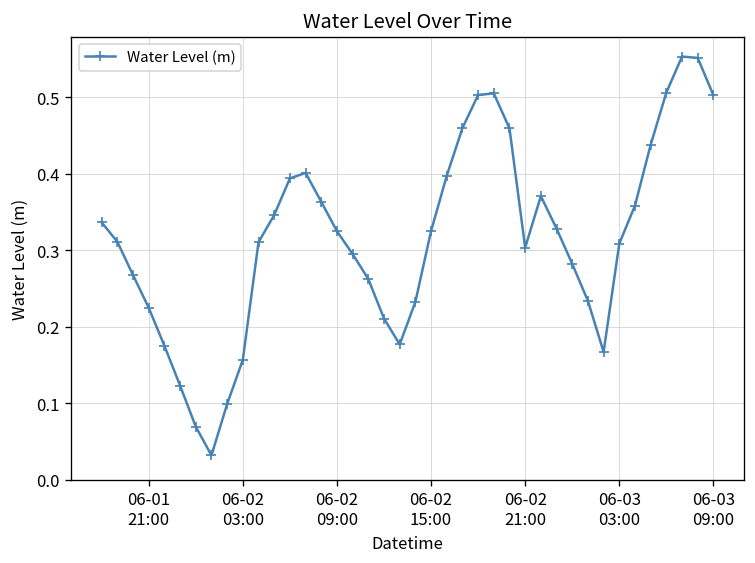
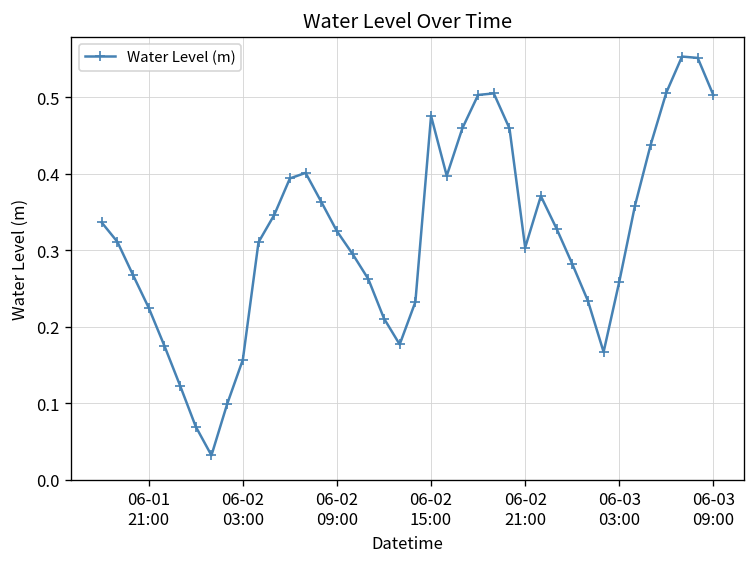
06-02 15:00: 0.33 -> 0.48
06-03 03:00: 0.31 -> 0.26
